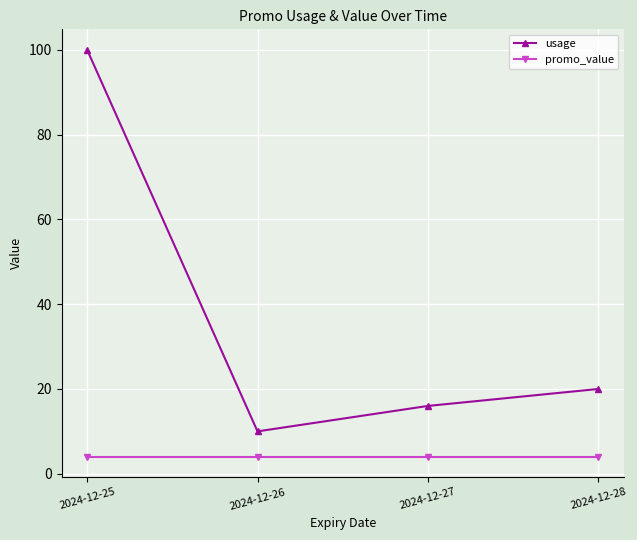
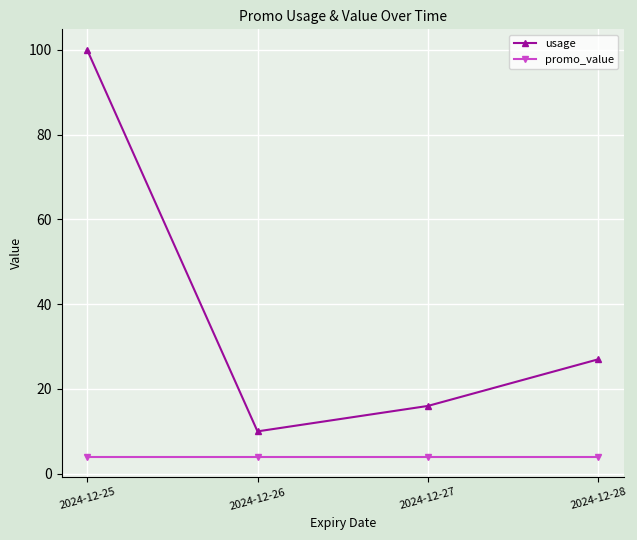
usage, 2024-12-28: 20 -> 27
